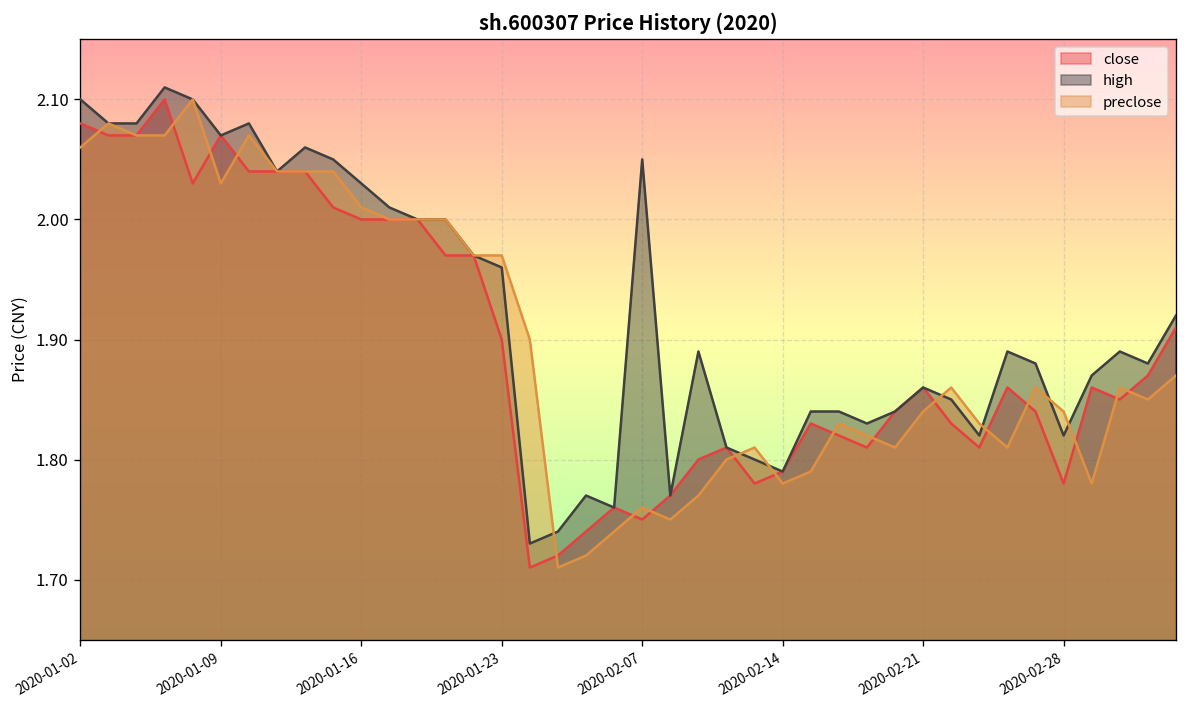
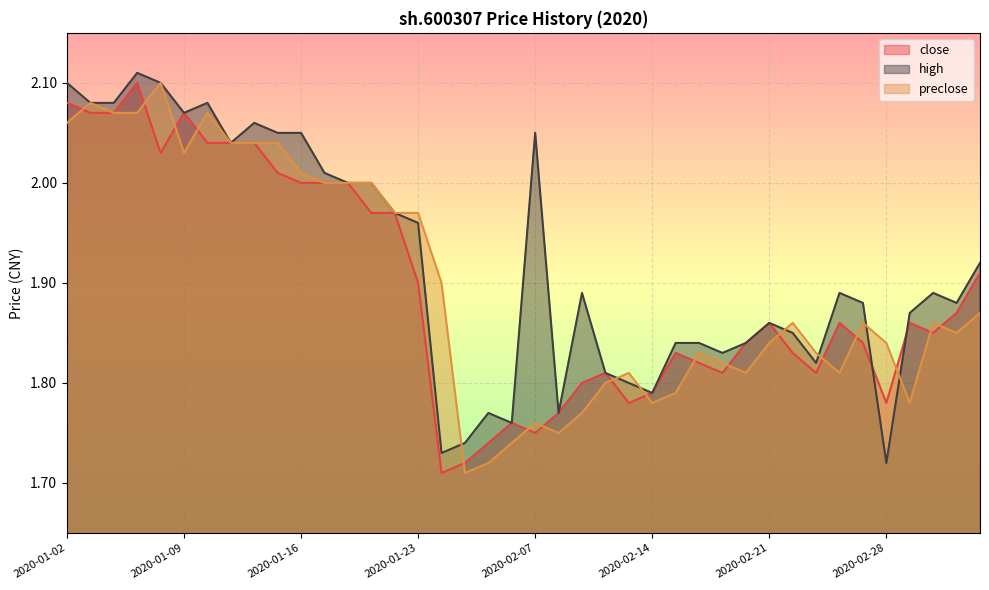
high, 2020-01-16: 2.03 -> 2.05
high, 2020-02-28: 1.82 -> 1.72
